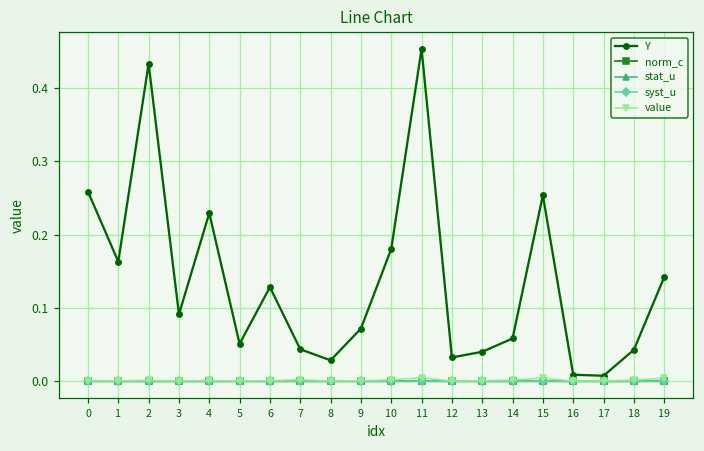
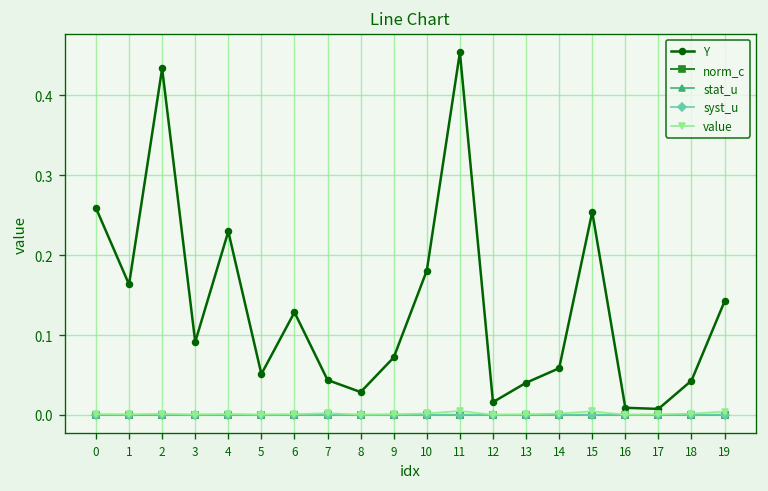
Y, 12: 0.03 -> 0.02
